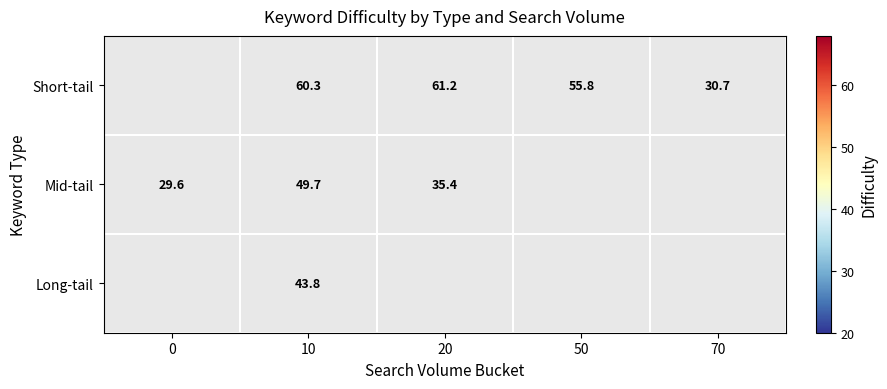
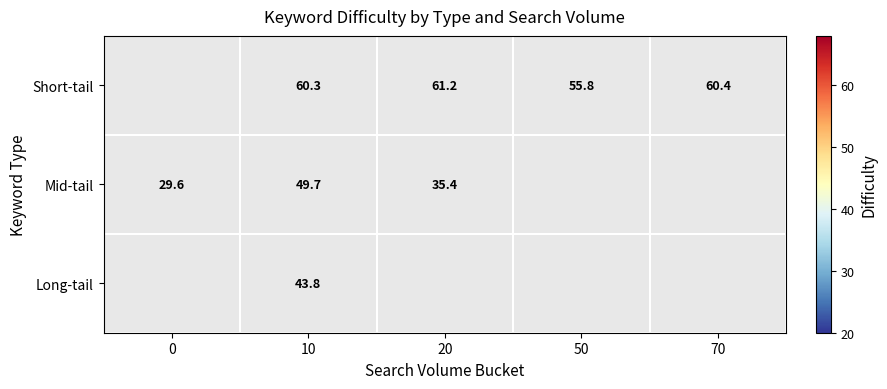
Short-tail, 70: 30.7 -> 60.4
